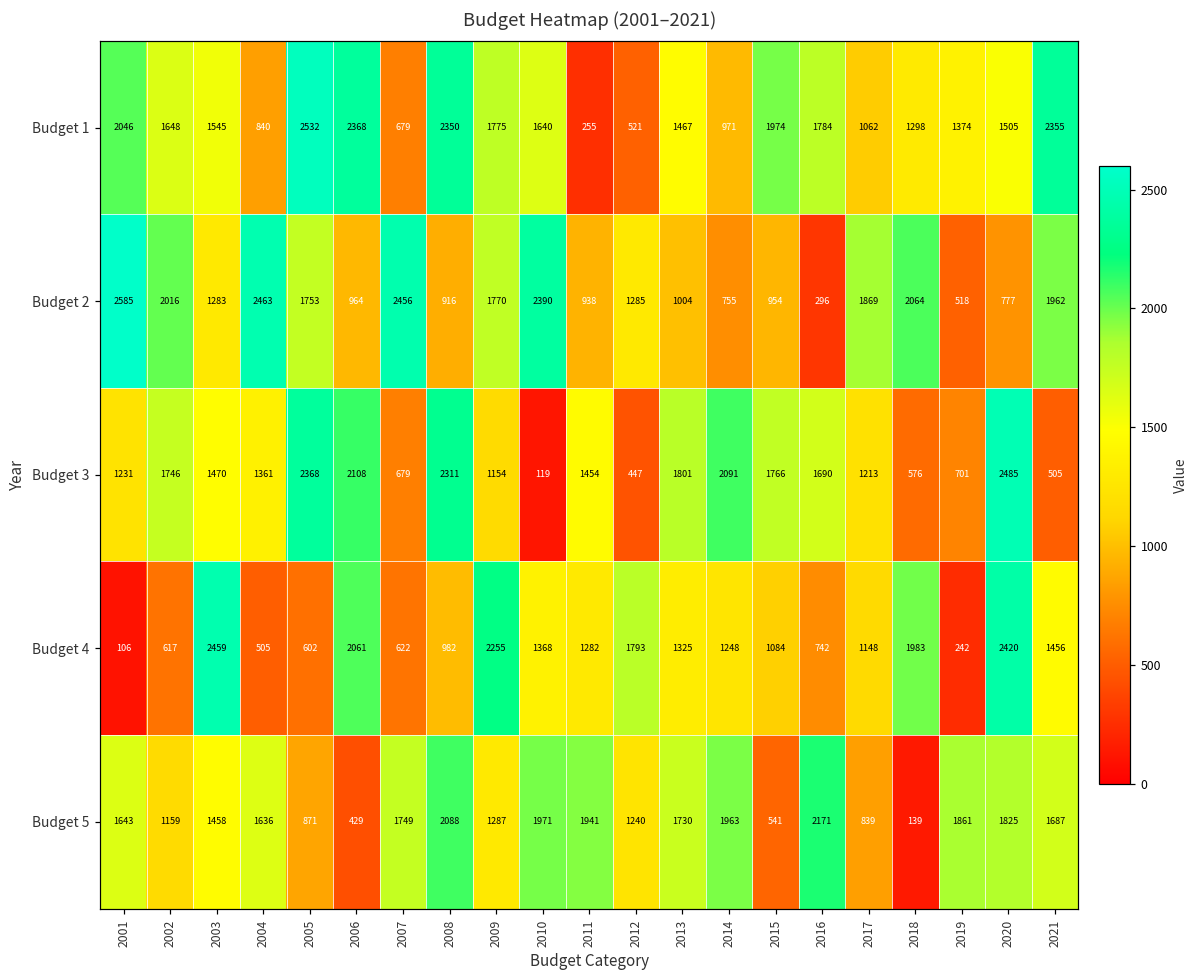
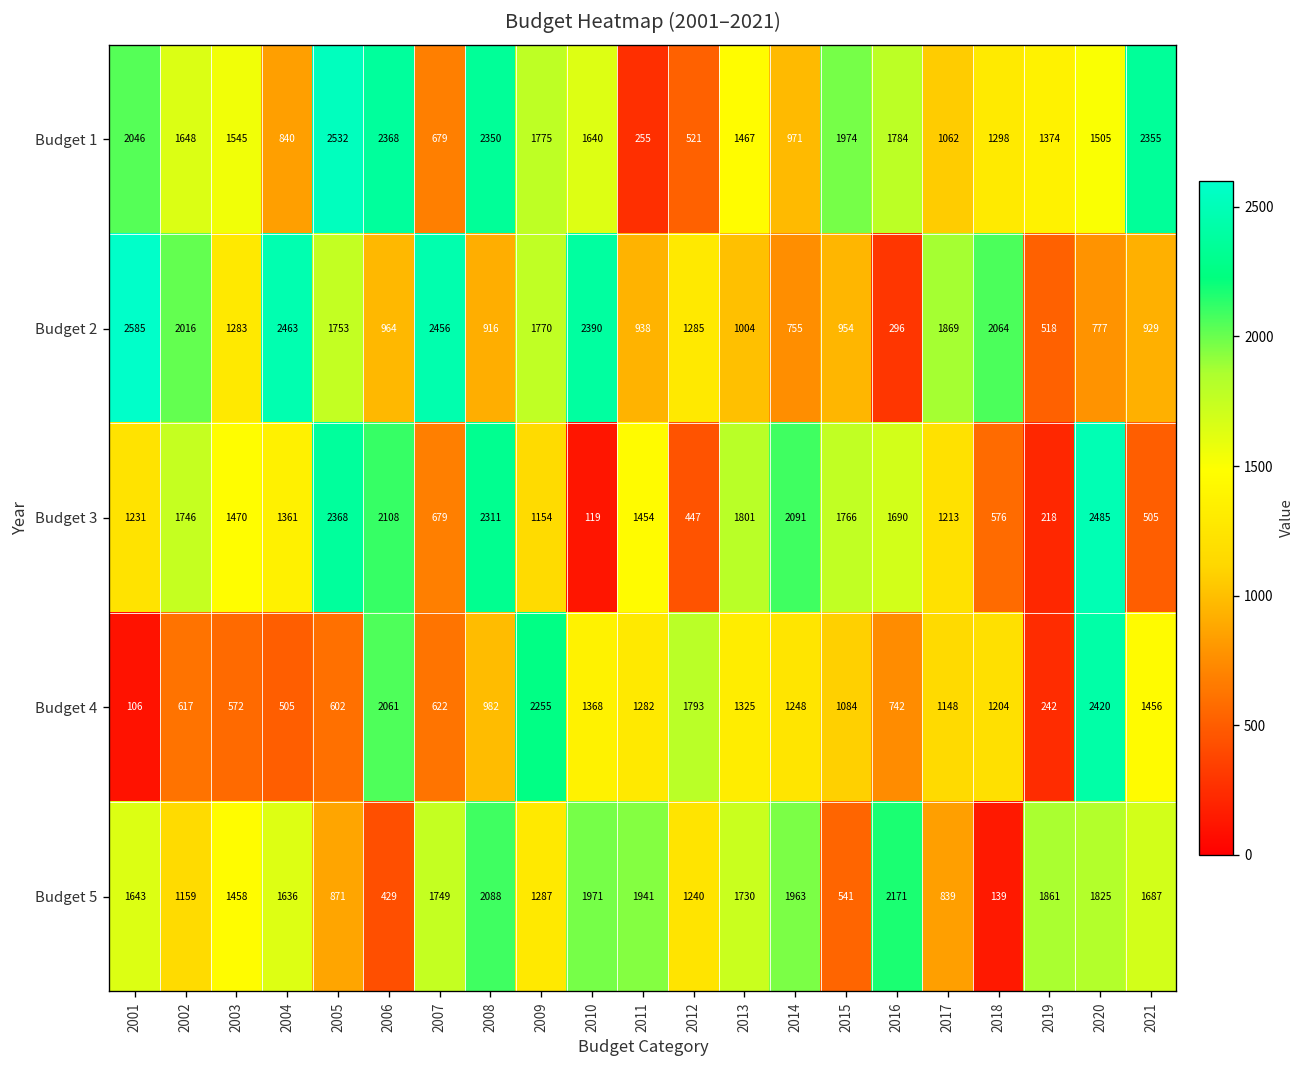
Budget 2, 2021: 1962 -> 929
Budget 3, 2019: 701 -> 218
Budget 4, 2003: 2459 -> 572
Budget 4, 2018: 1983 -> 1204
